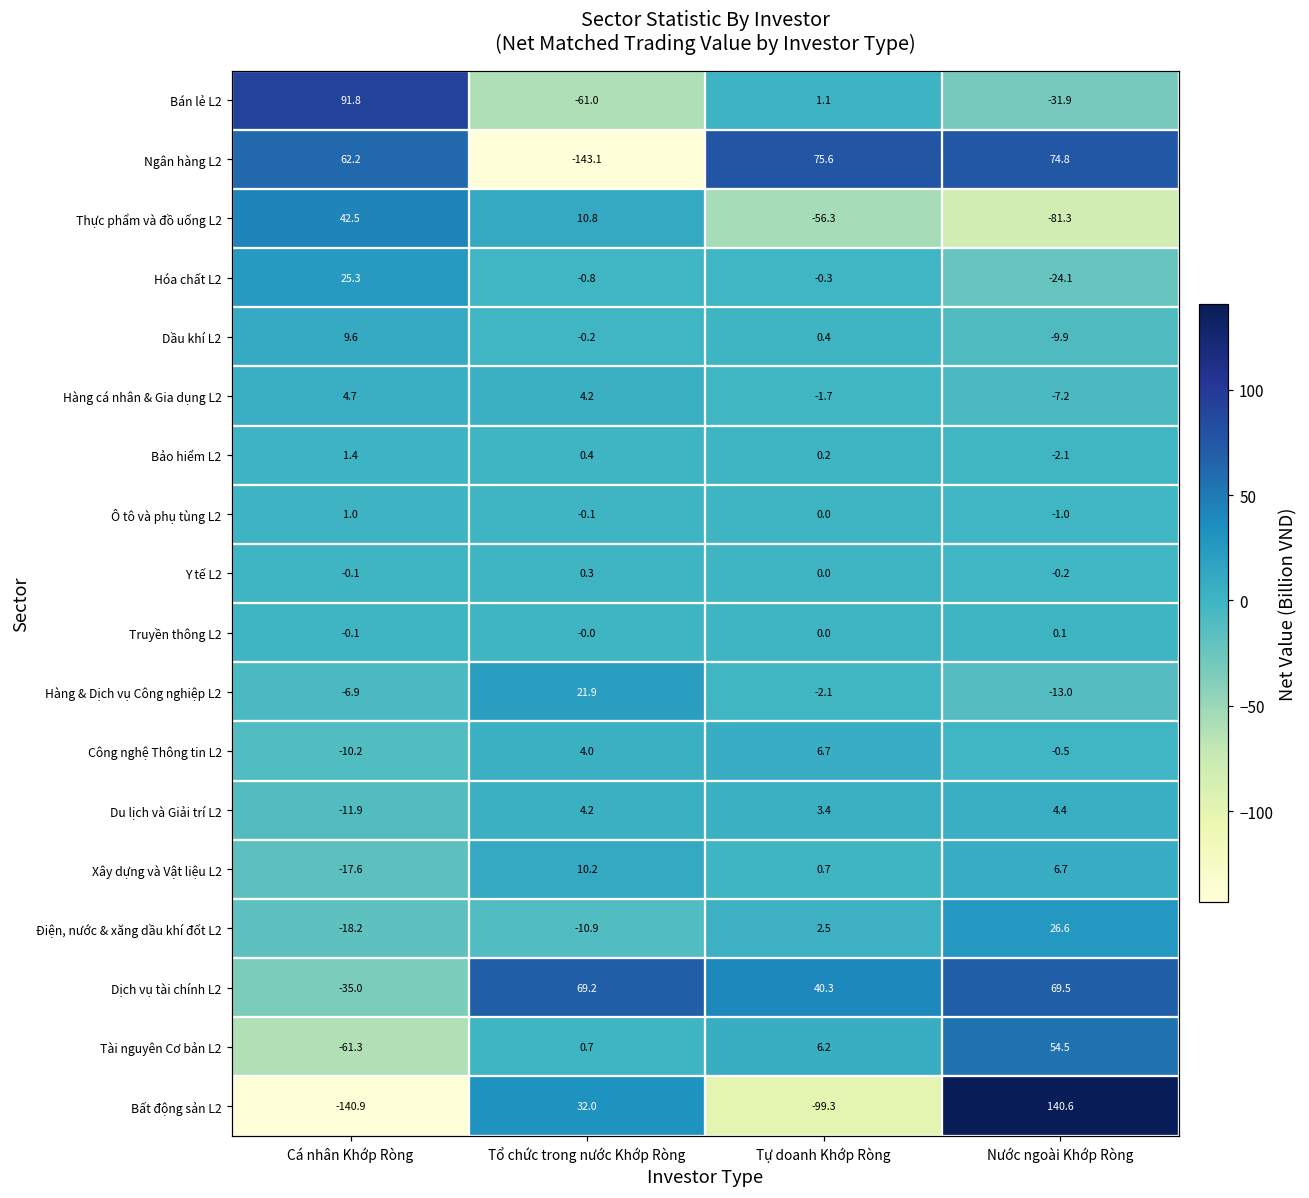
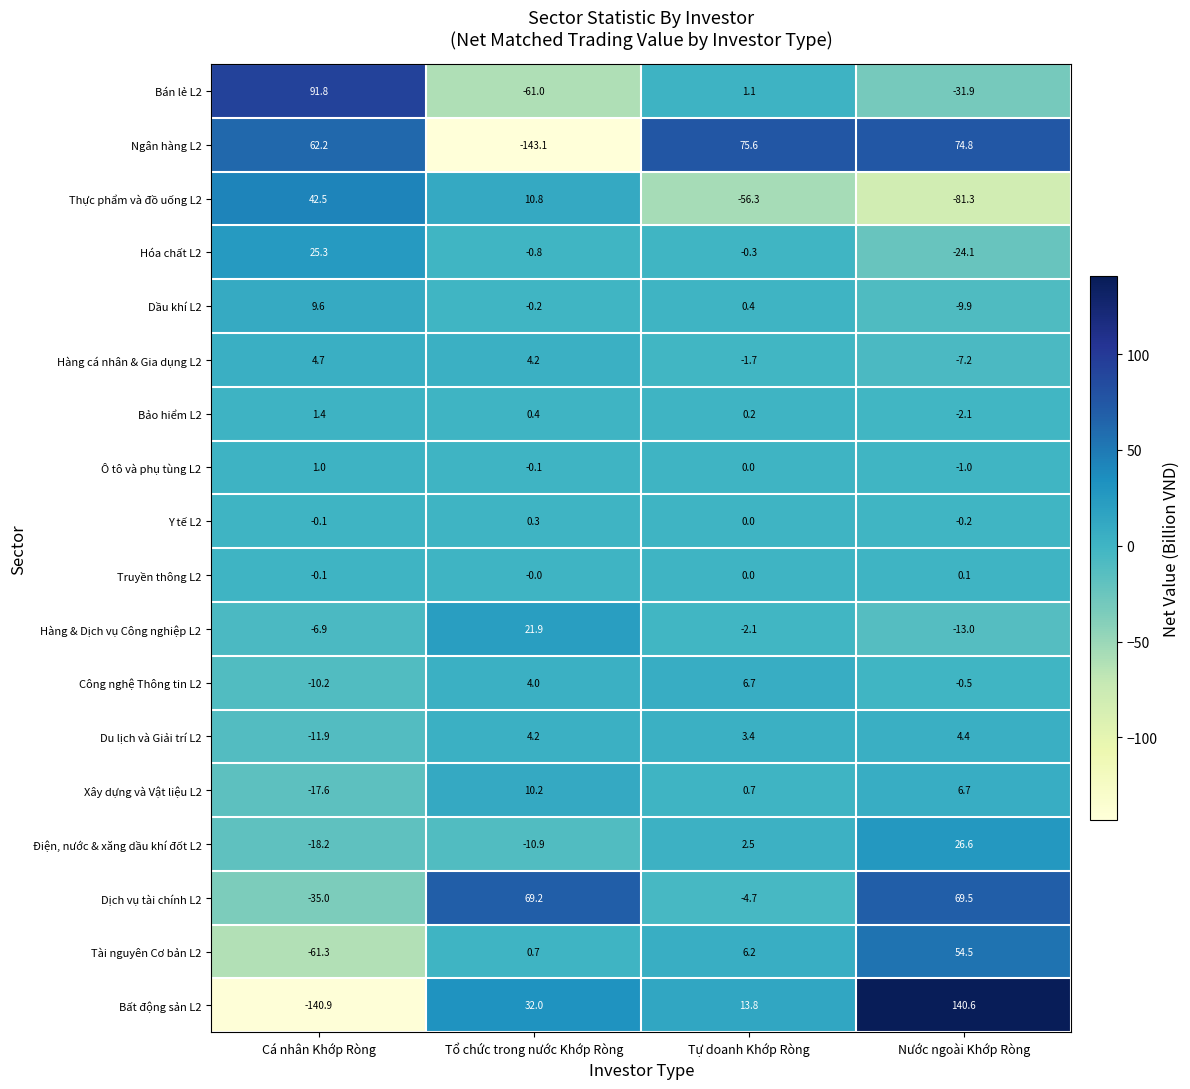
Dịch vụ tài chính L2, Tự doanh Khớp Ròng: 40.3 -> -4.7
Bất động sản L2, Tự doanh Khớp Ròng: -99.3 -> 13.8
